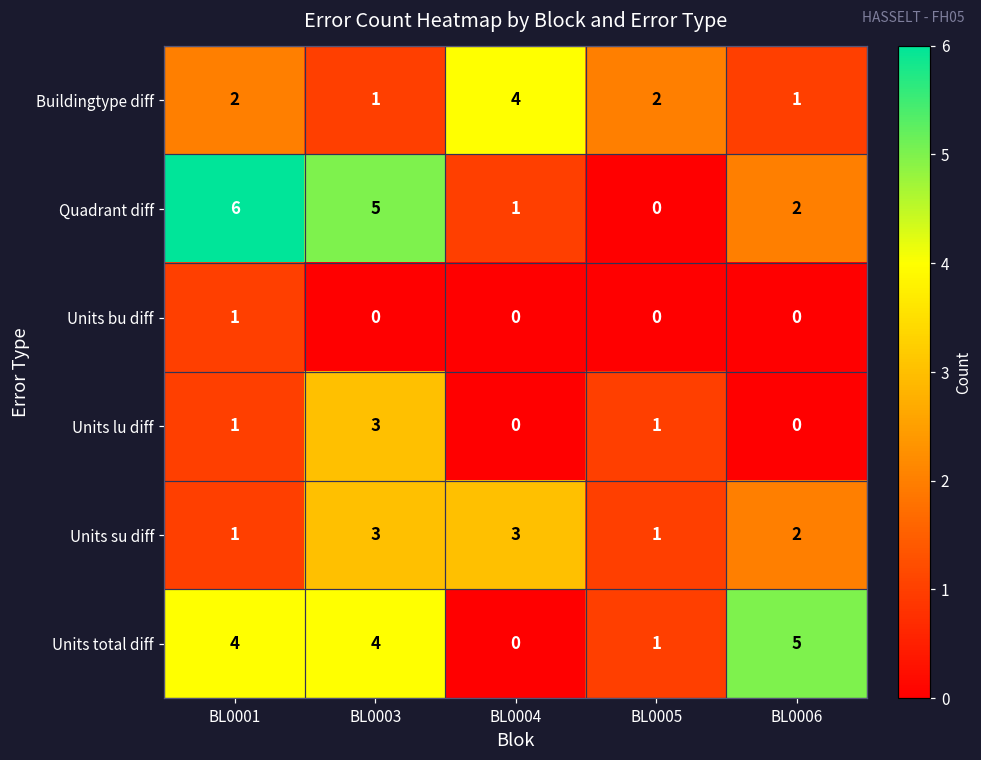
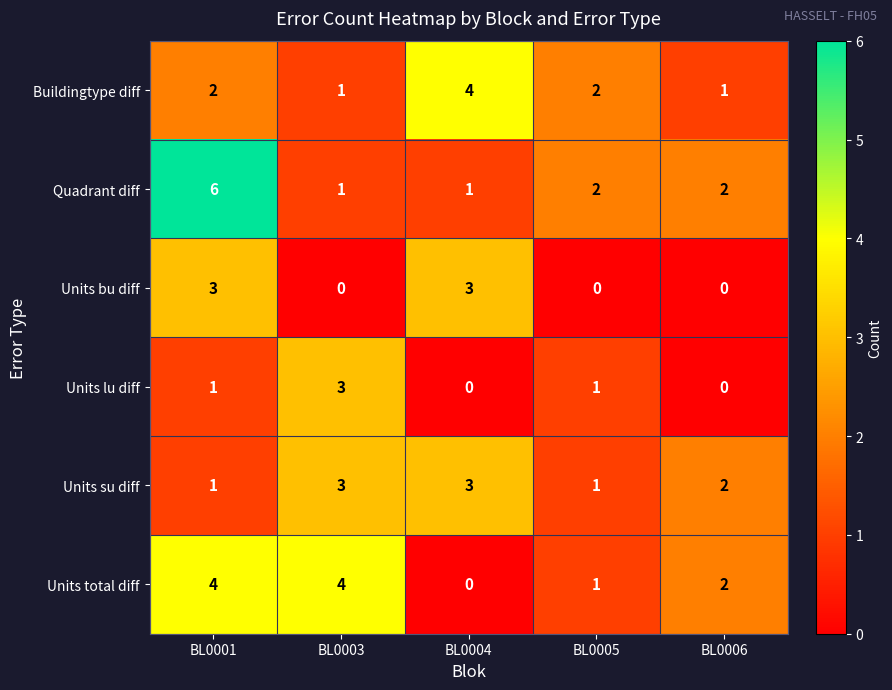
Quadrant diff, BL0003: 5 -> 1
Quadrant diff, BL0005: 0 -> 2
Units bu diff, BL0001: 1 -> 3
Units bu diff, BL0004: 0 -> 3
Units total diff, BL0006: 5 -> 2
